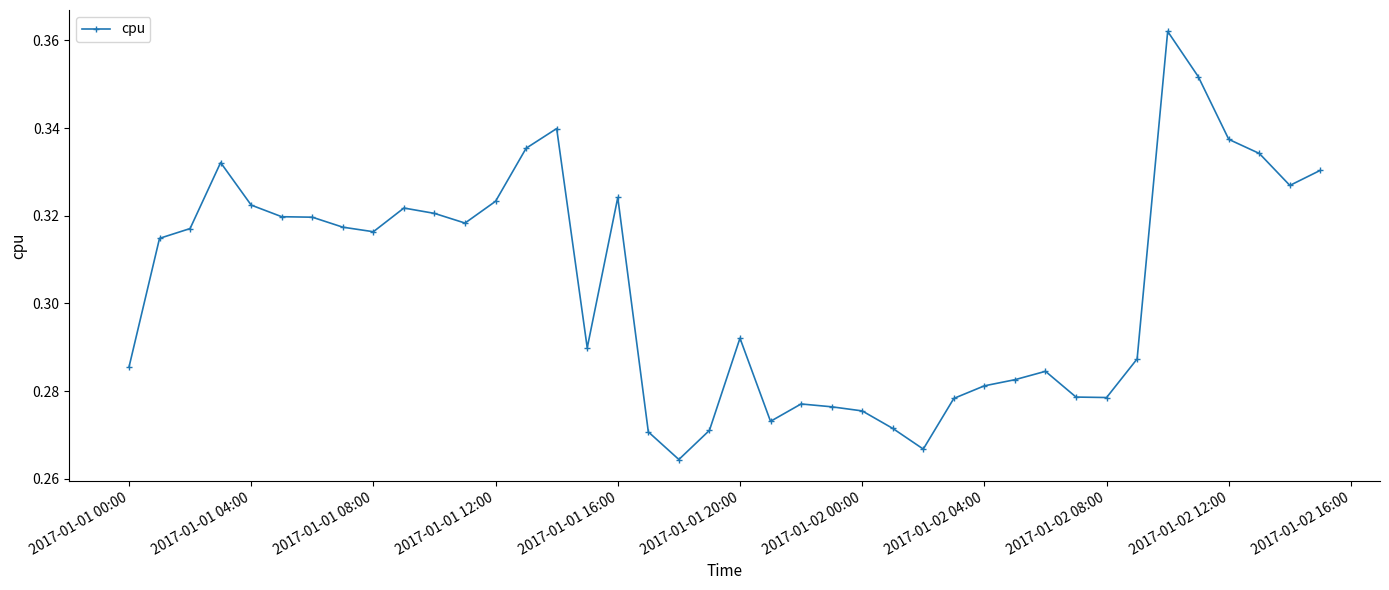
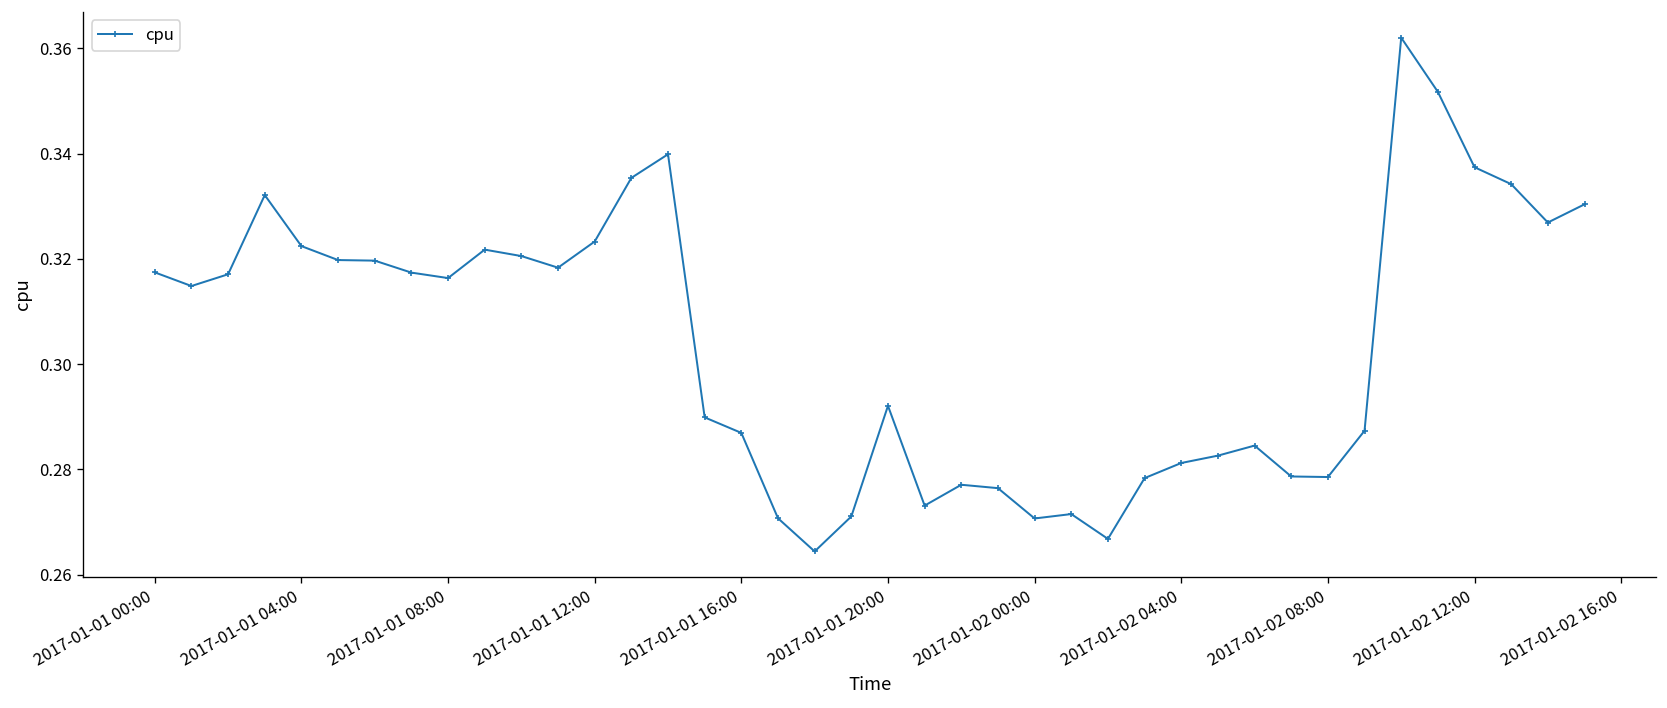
2017-01-01 00:00: 0.285 -> 0.317
2017-01-01 16:00: 0.324 -> 0.287
2017-01-02 00:00: 0.275 -> 0.271
